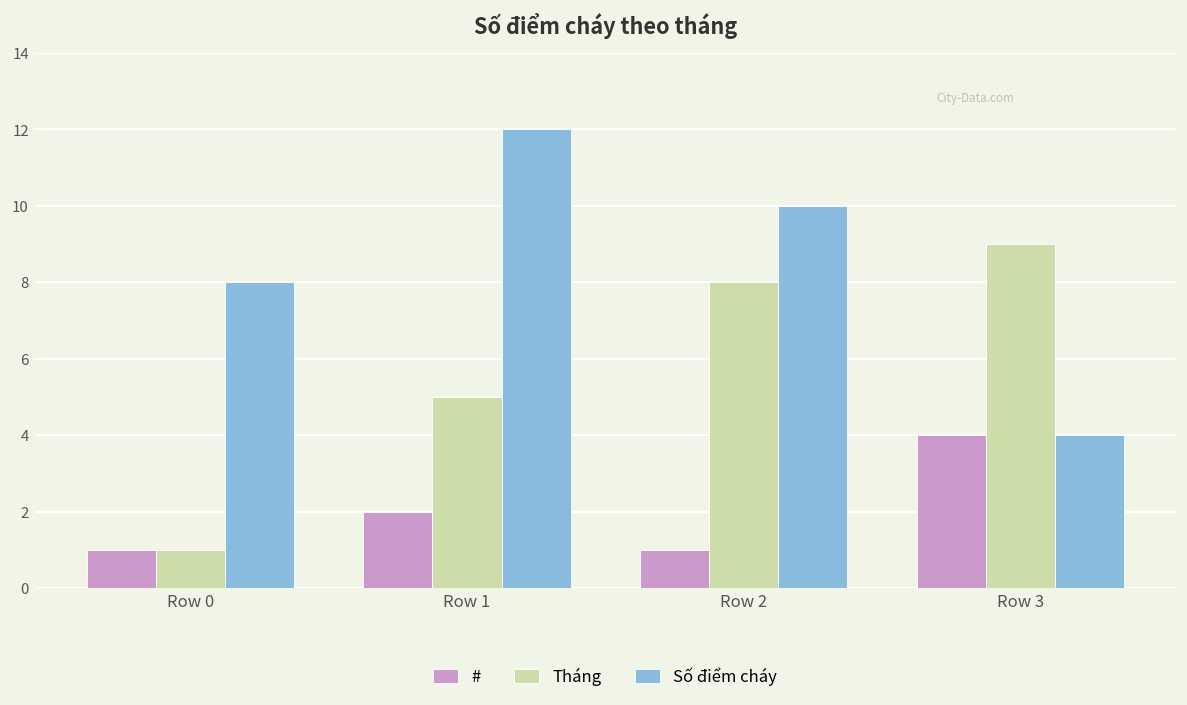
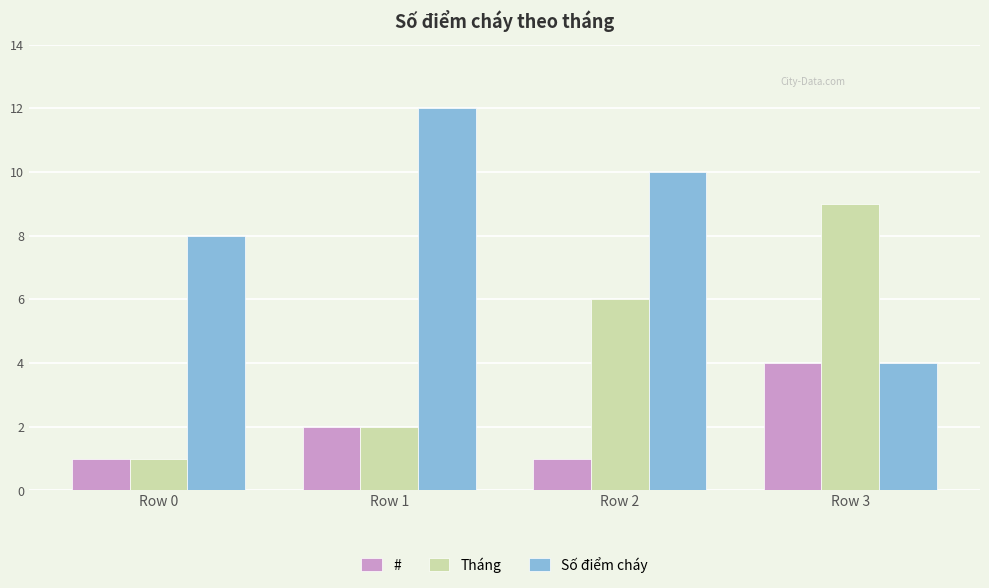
Tháng, Row 1: 5 -> 2
Tháng, Row 2: 8 -> 6
